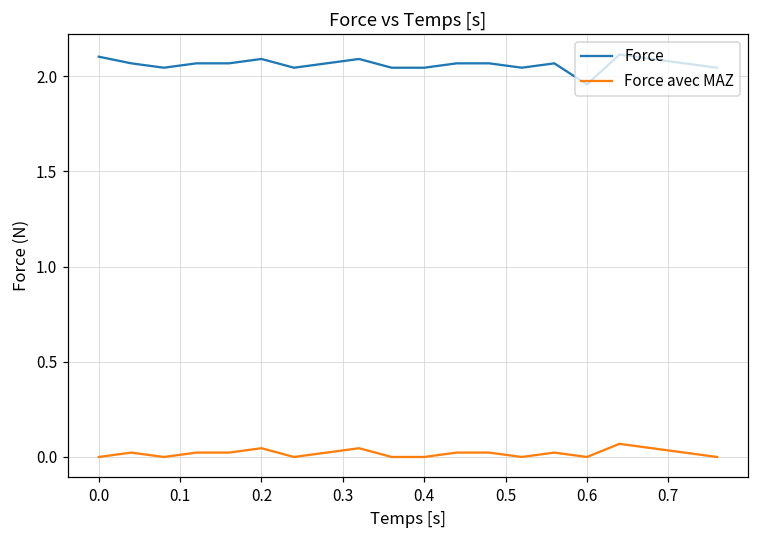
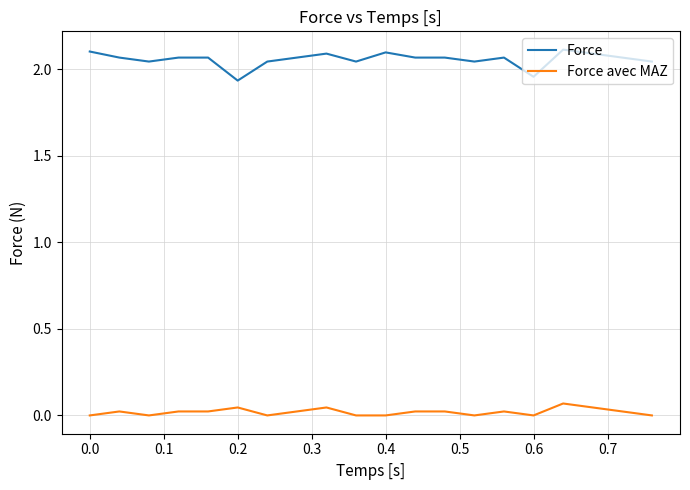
Force, 0.2: 2.09 -> 1.94
Force, 0.4: 2.05 -> 2.10
